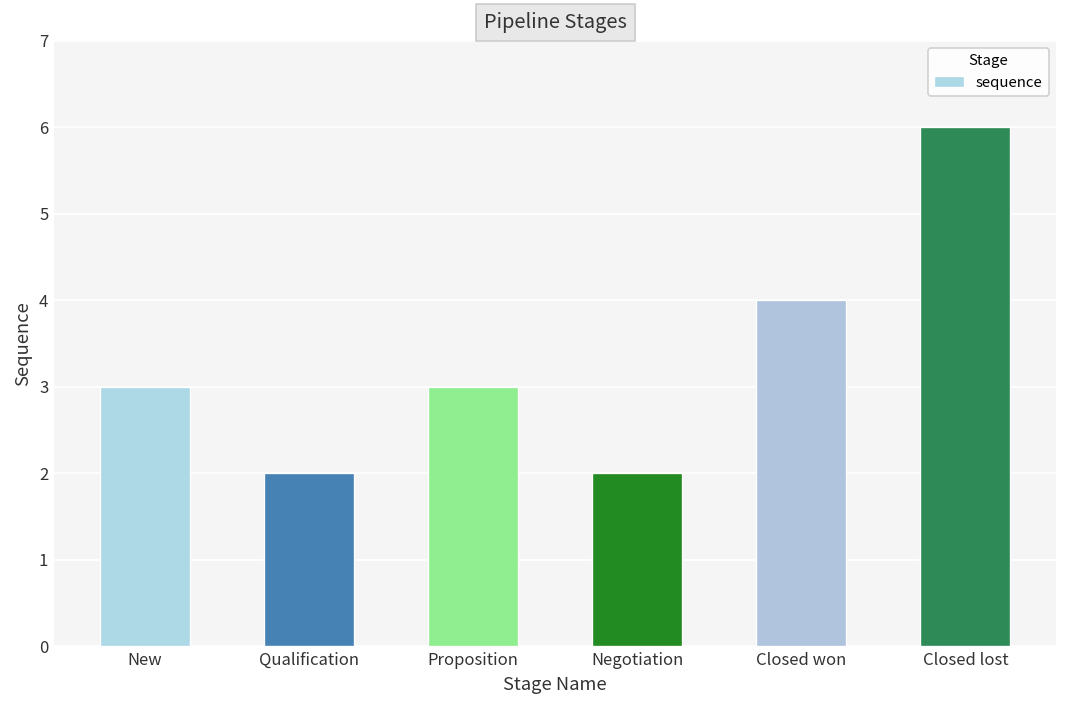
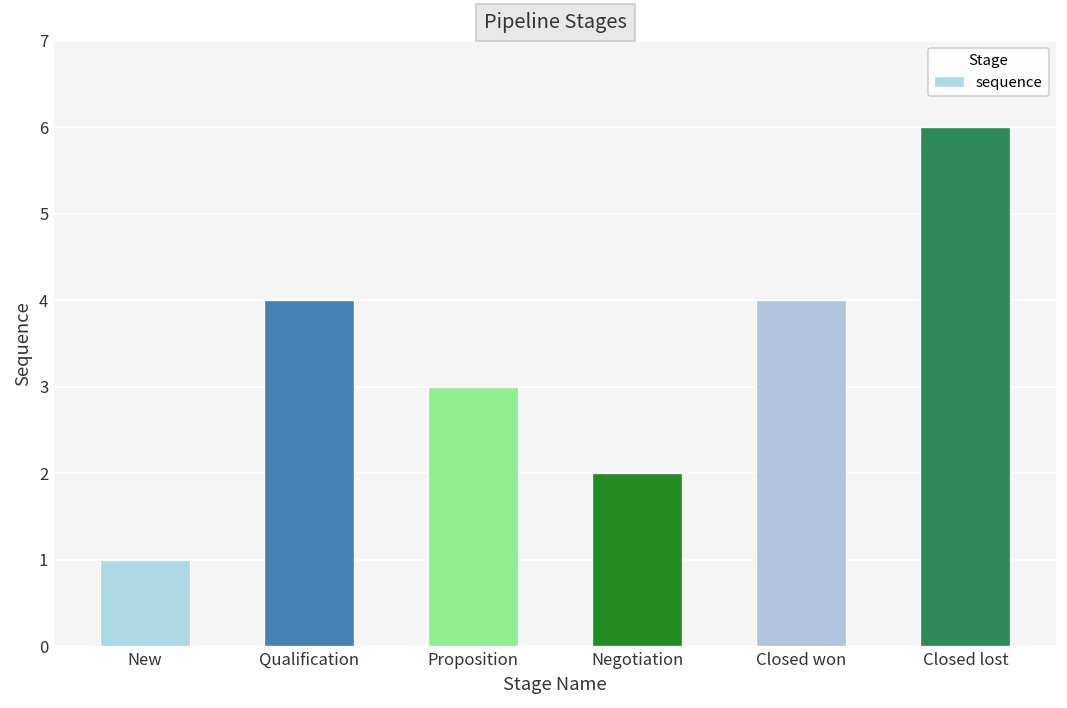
New: 3 -> 1
Qualification: 2 -> 4
